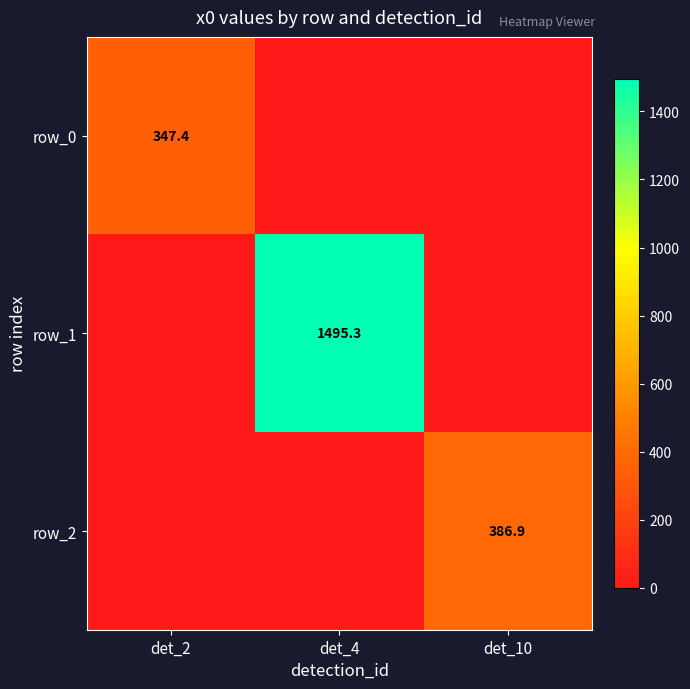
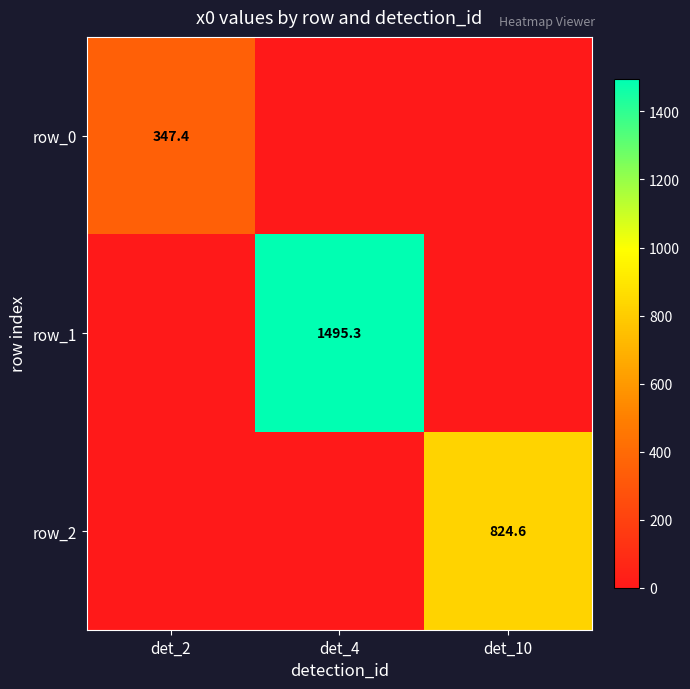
row_2, det_10: 386.9 -> 824.6
